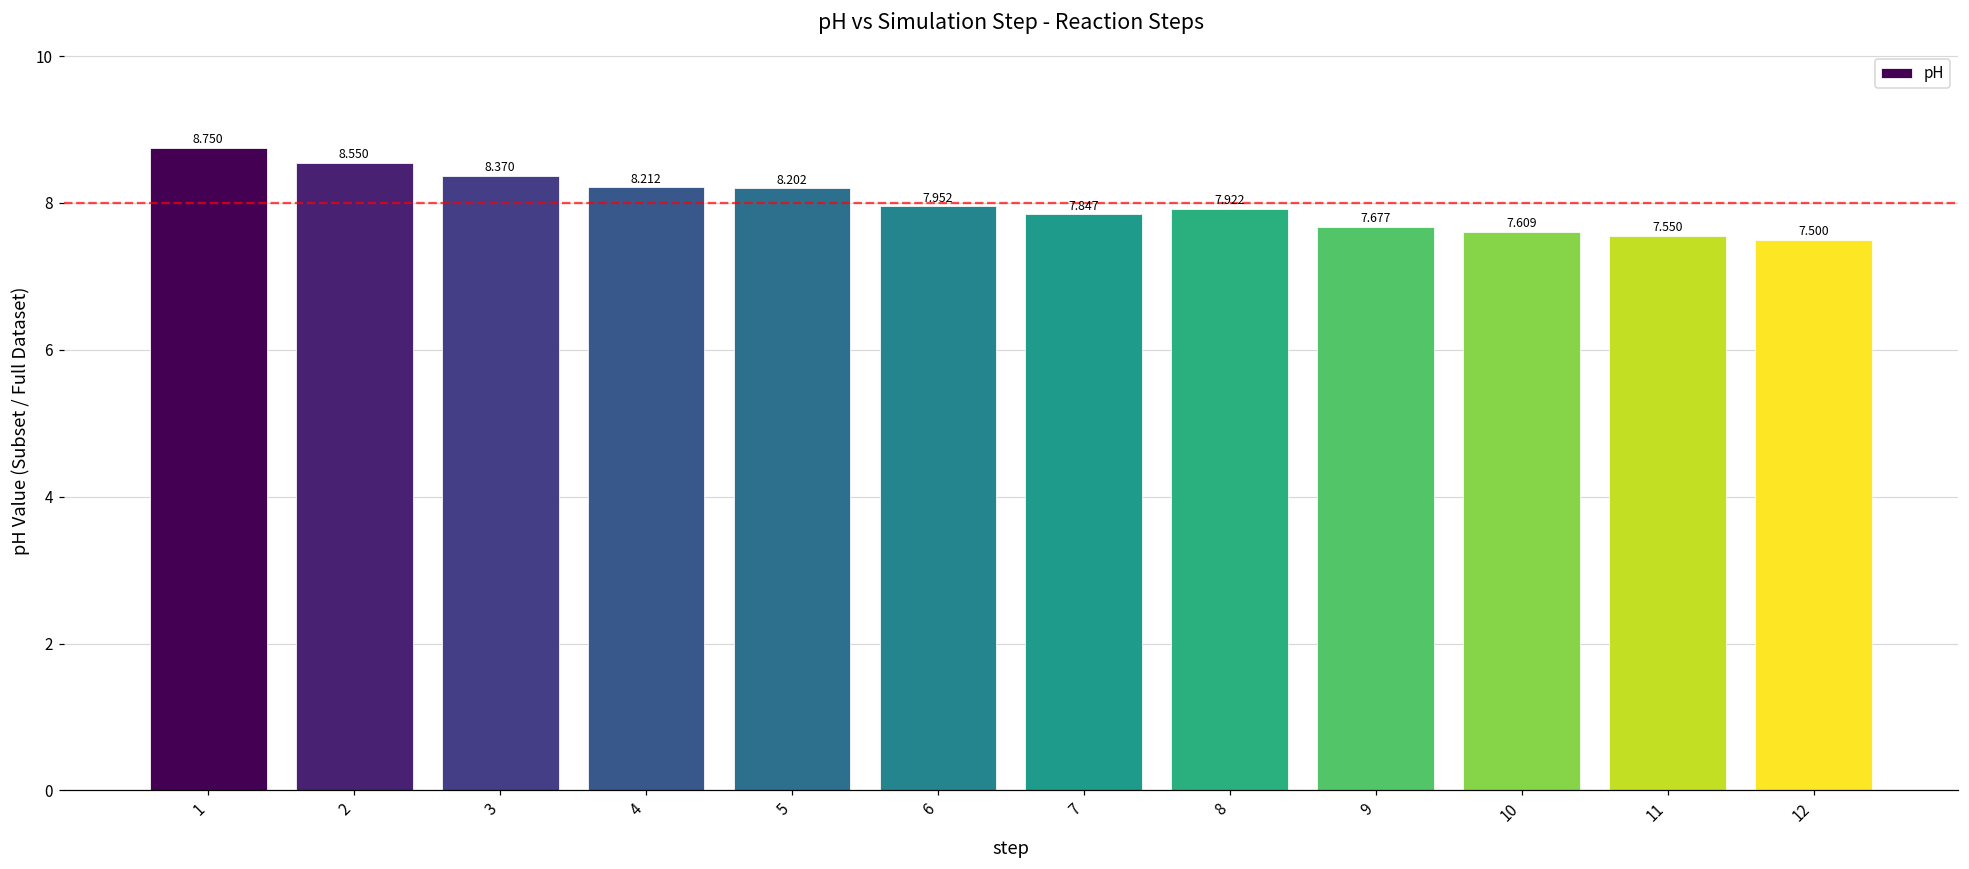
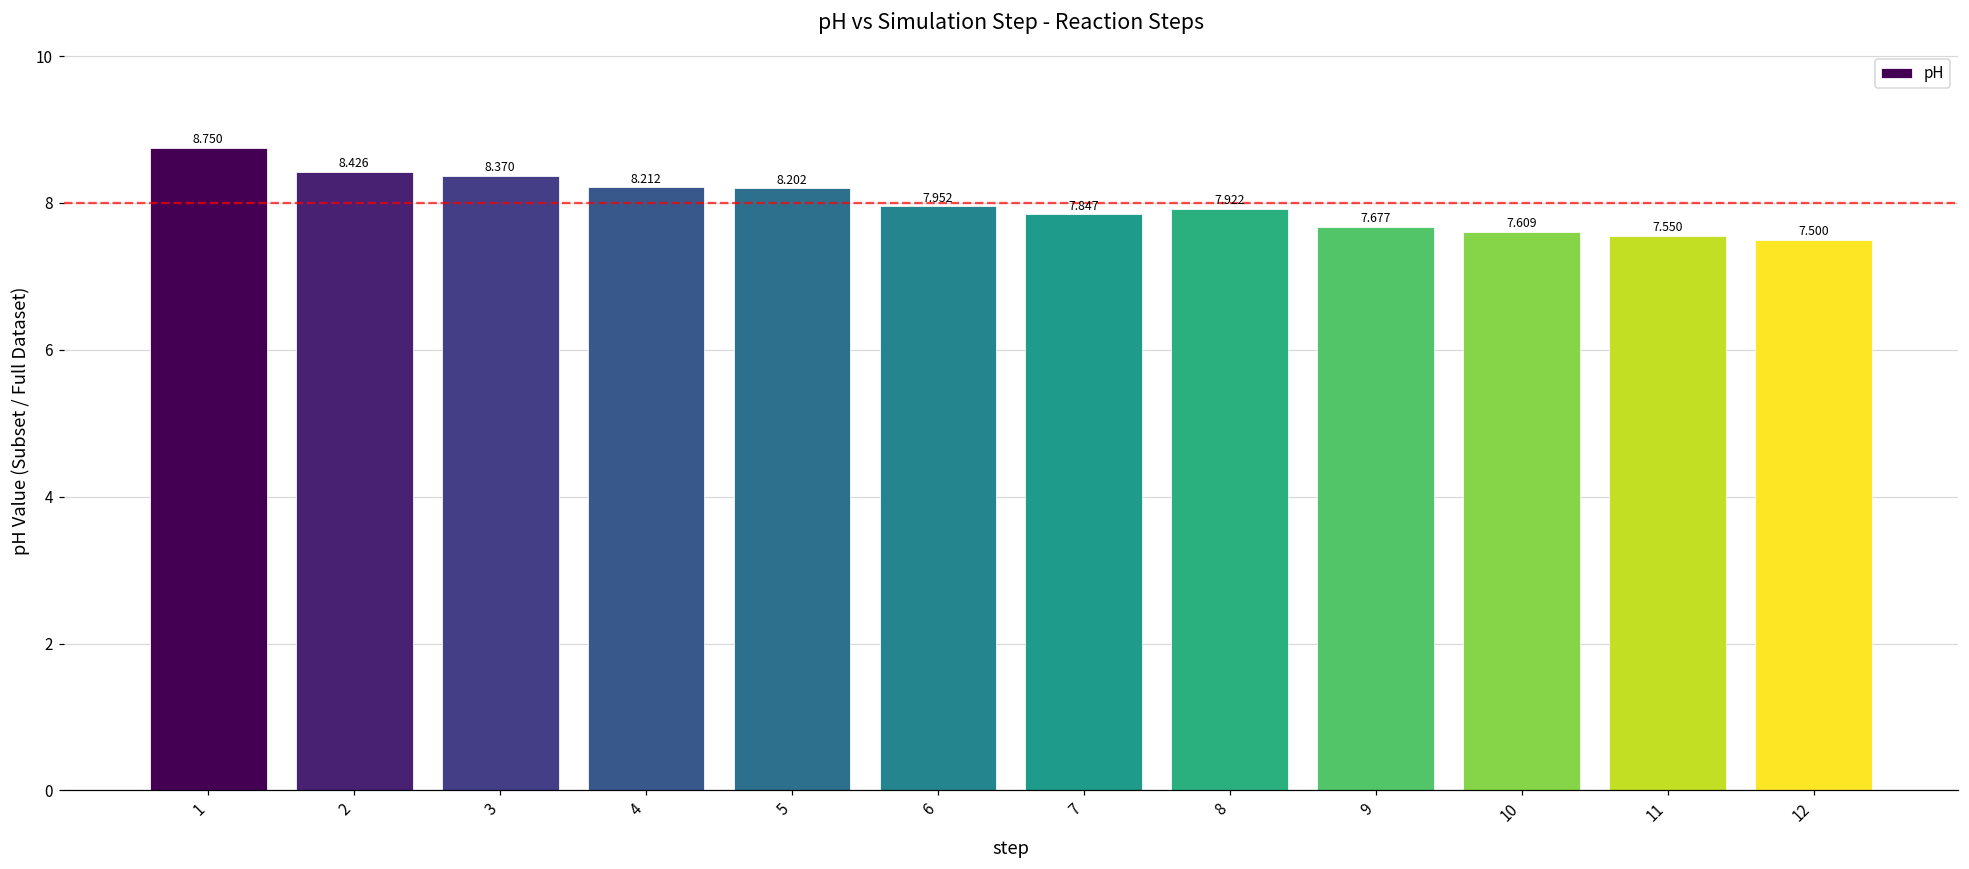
2: 8.550 -> 8.426
